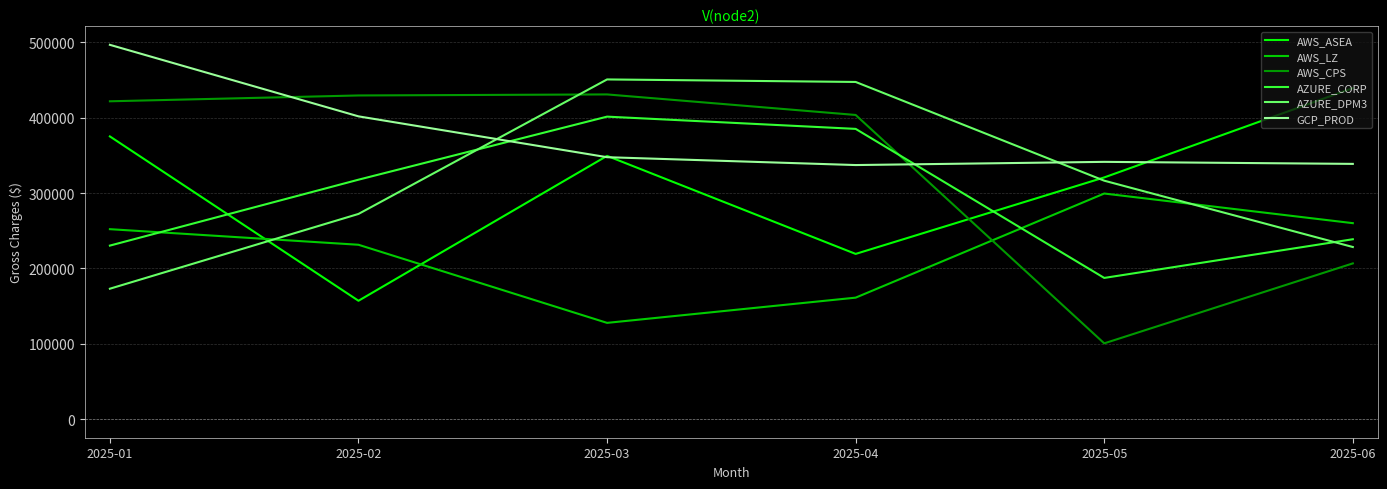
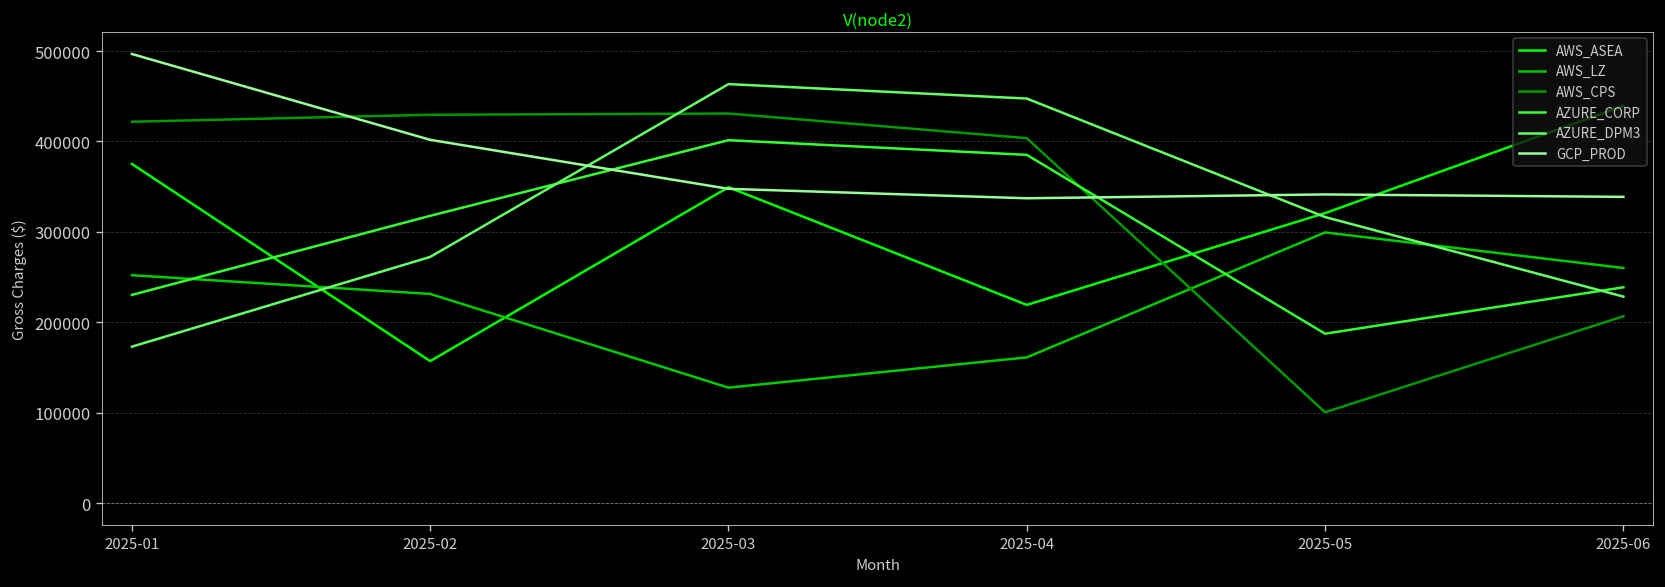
AZURE_DPM3, 2025-03: 450000 -> 460000
